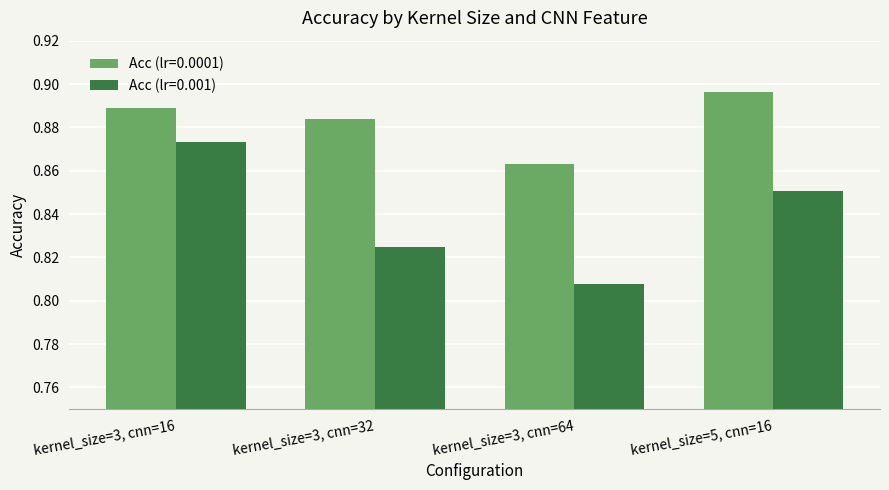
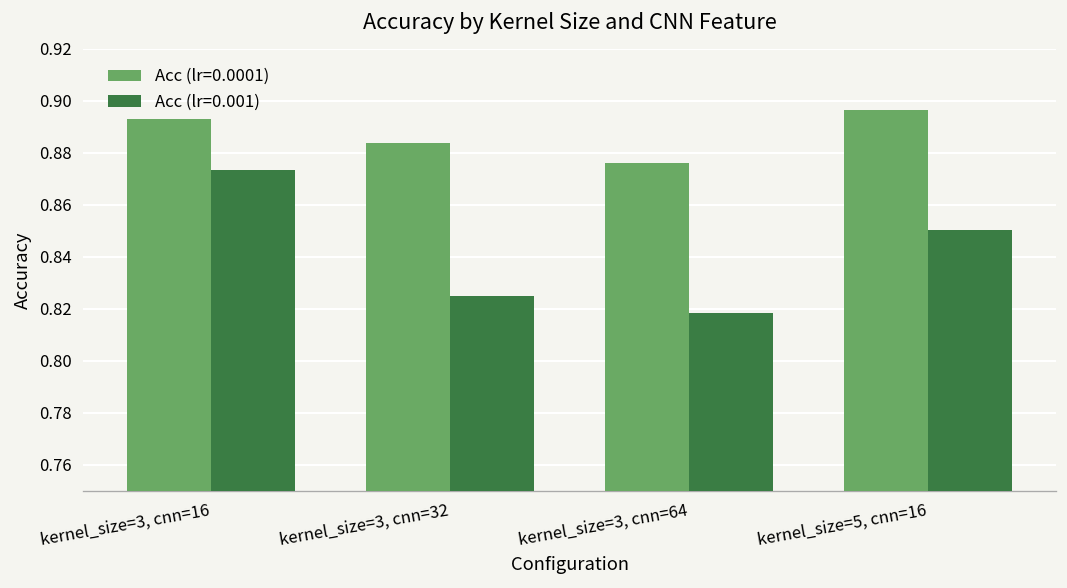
Acc (lr=0.0001), kernel_size=3, cnn=16: 0.889 -> 0.893
Acc (lr=0.0001), kernel_size=3, cnn=64: 0.863 -> 0.876
Acc (lr=0.001), kernel_size=3, cnn=64: 0.808 -> 0.819
